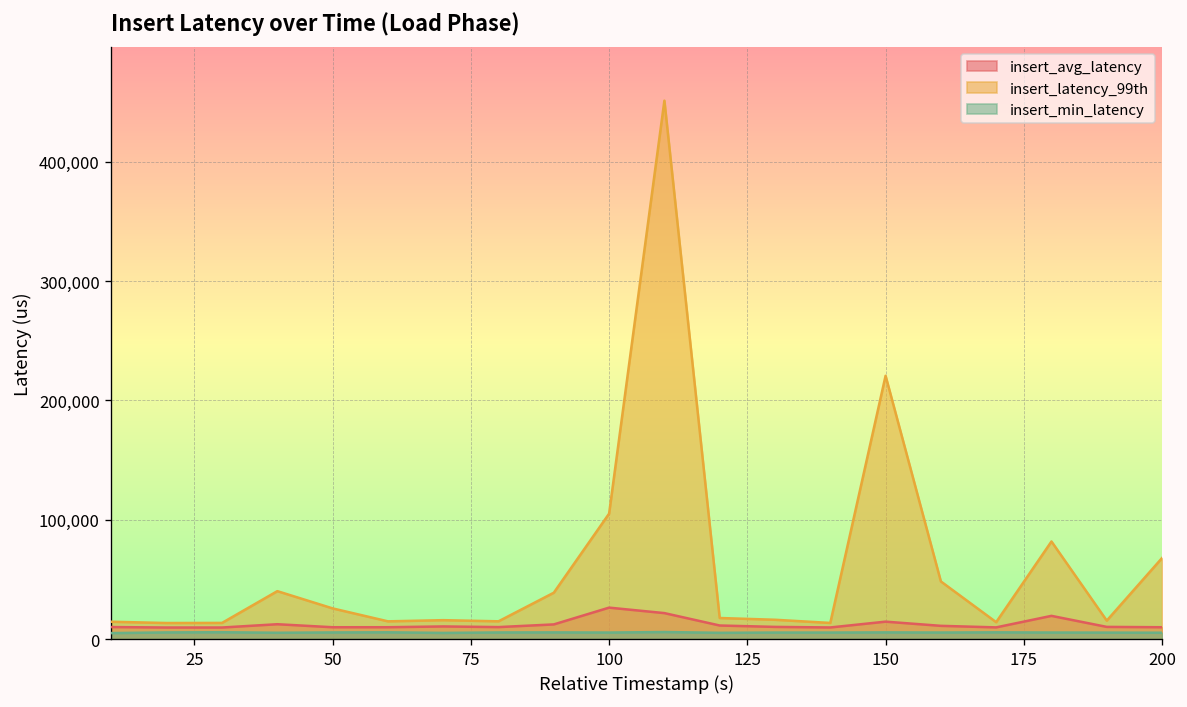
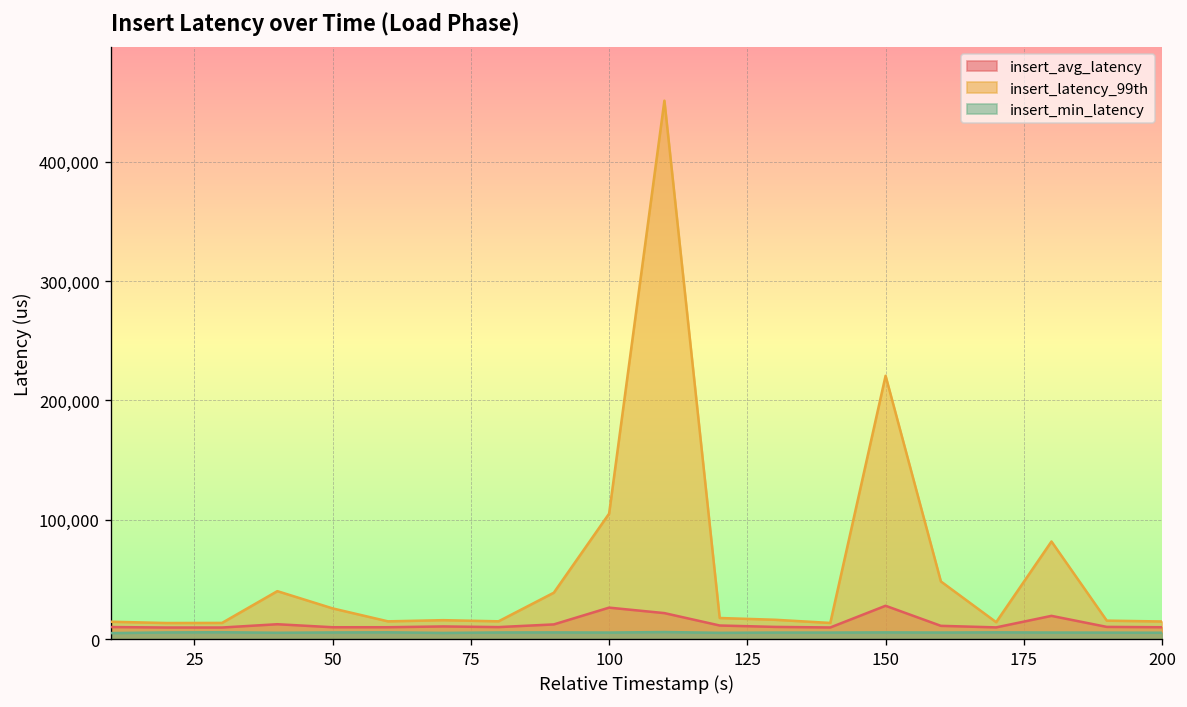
insert_avg_latency, 150: 10,000 -> 30,000
insert_latency_99th, 200: 70,000 -> 10,000
